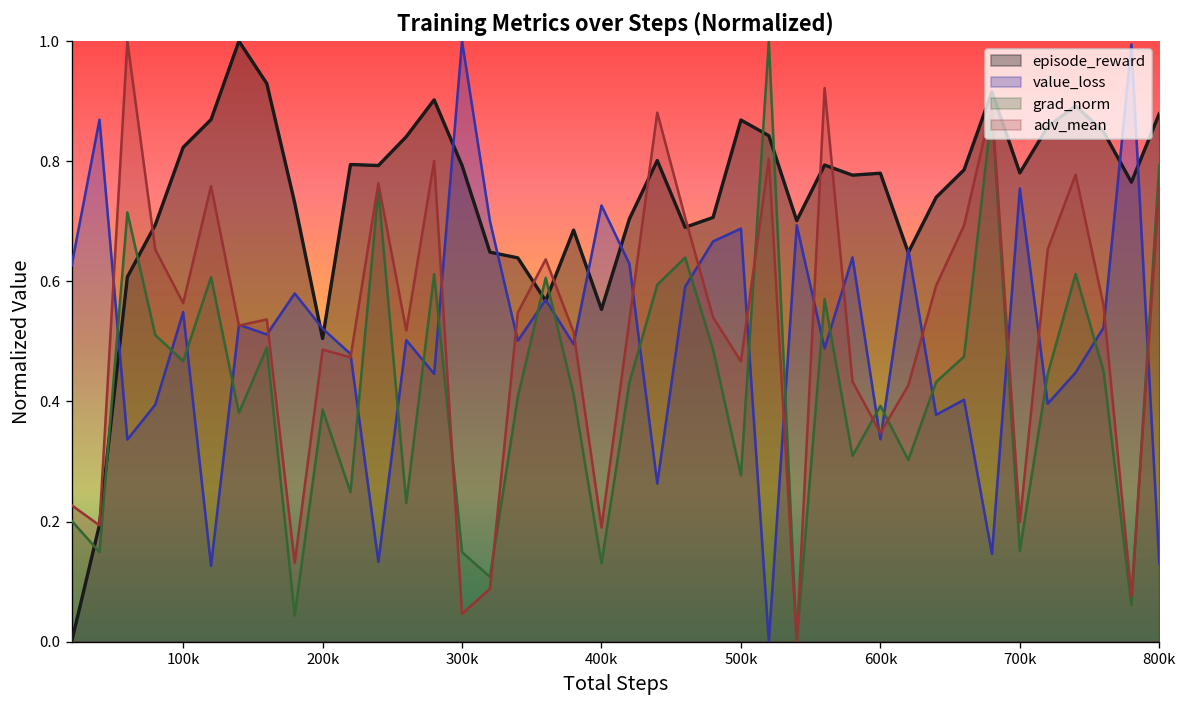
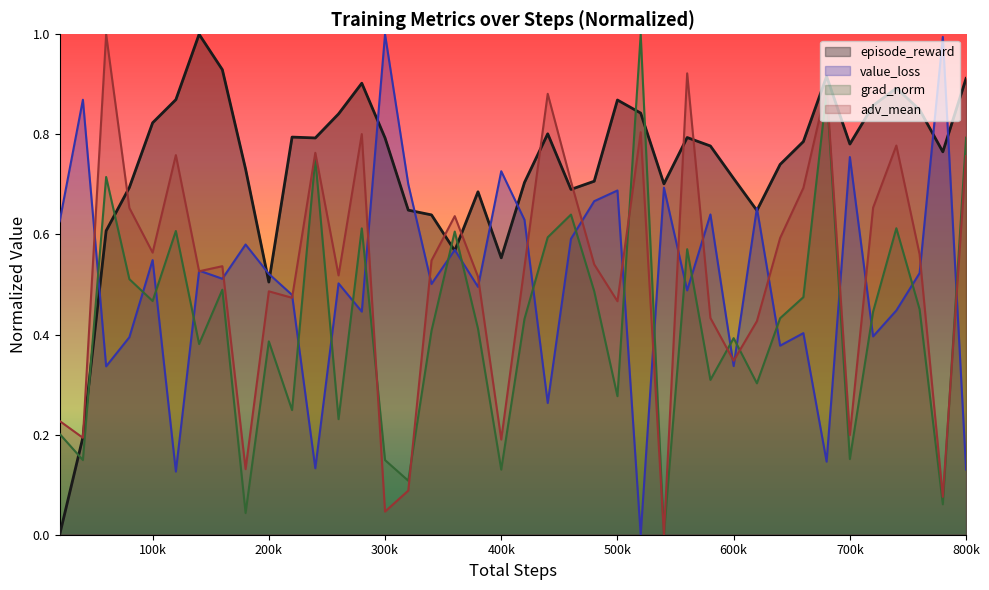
episode_reward, 600k: 0.78 -> 0.71
episode_reward, 800k: 0.88 -> 0.91
